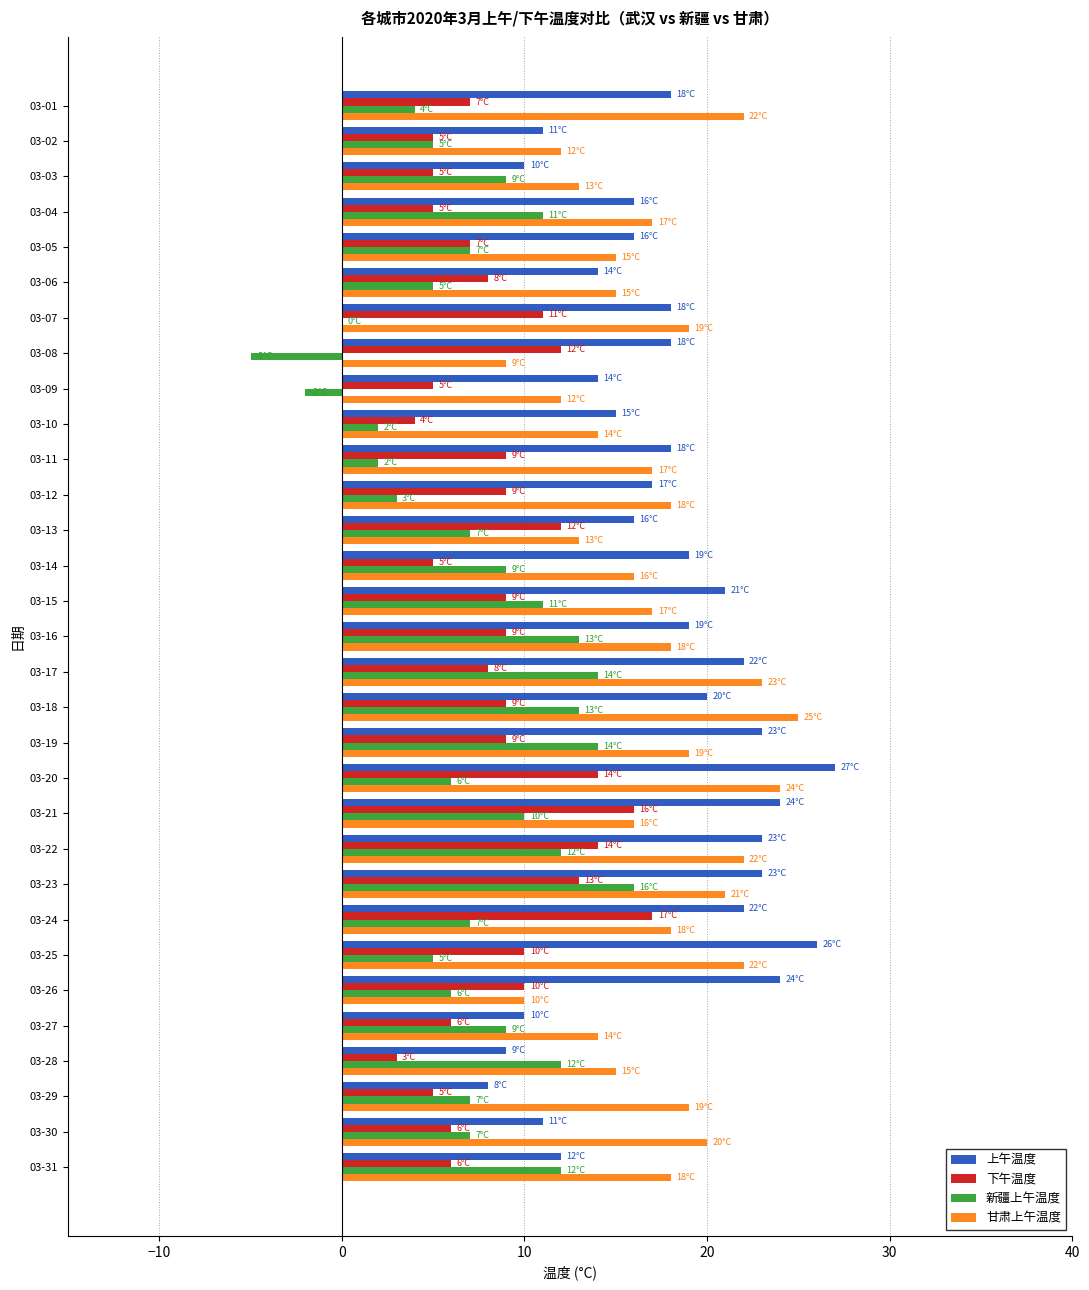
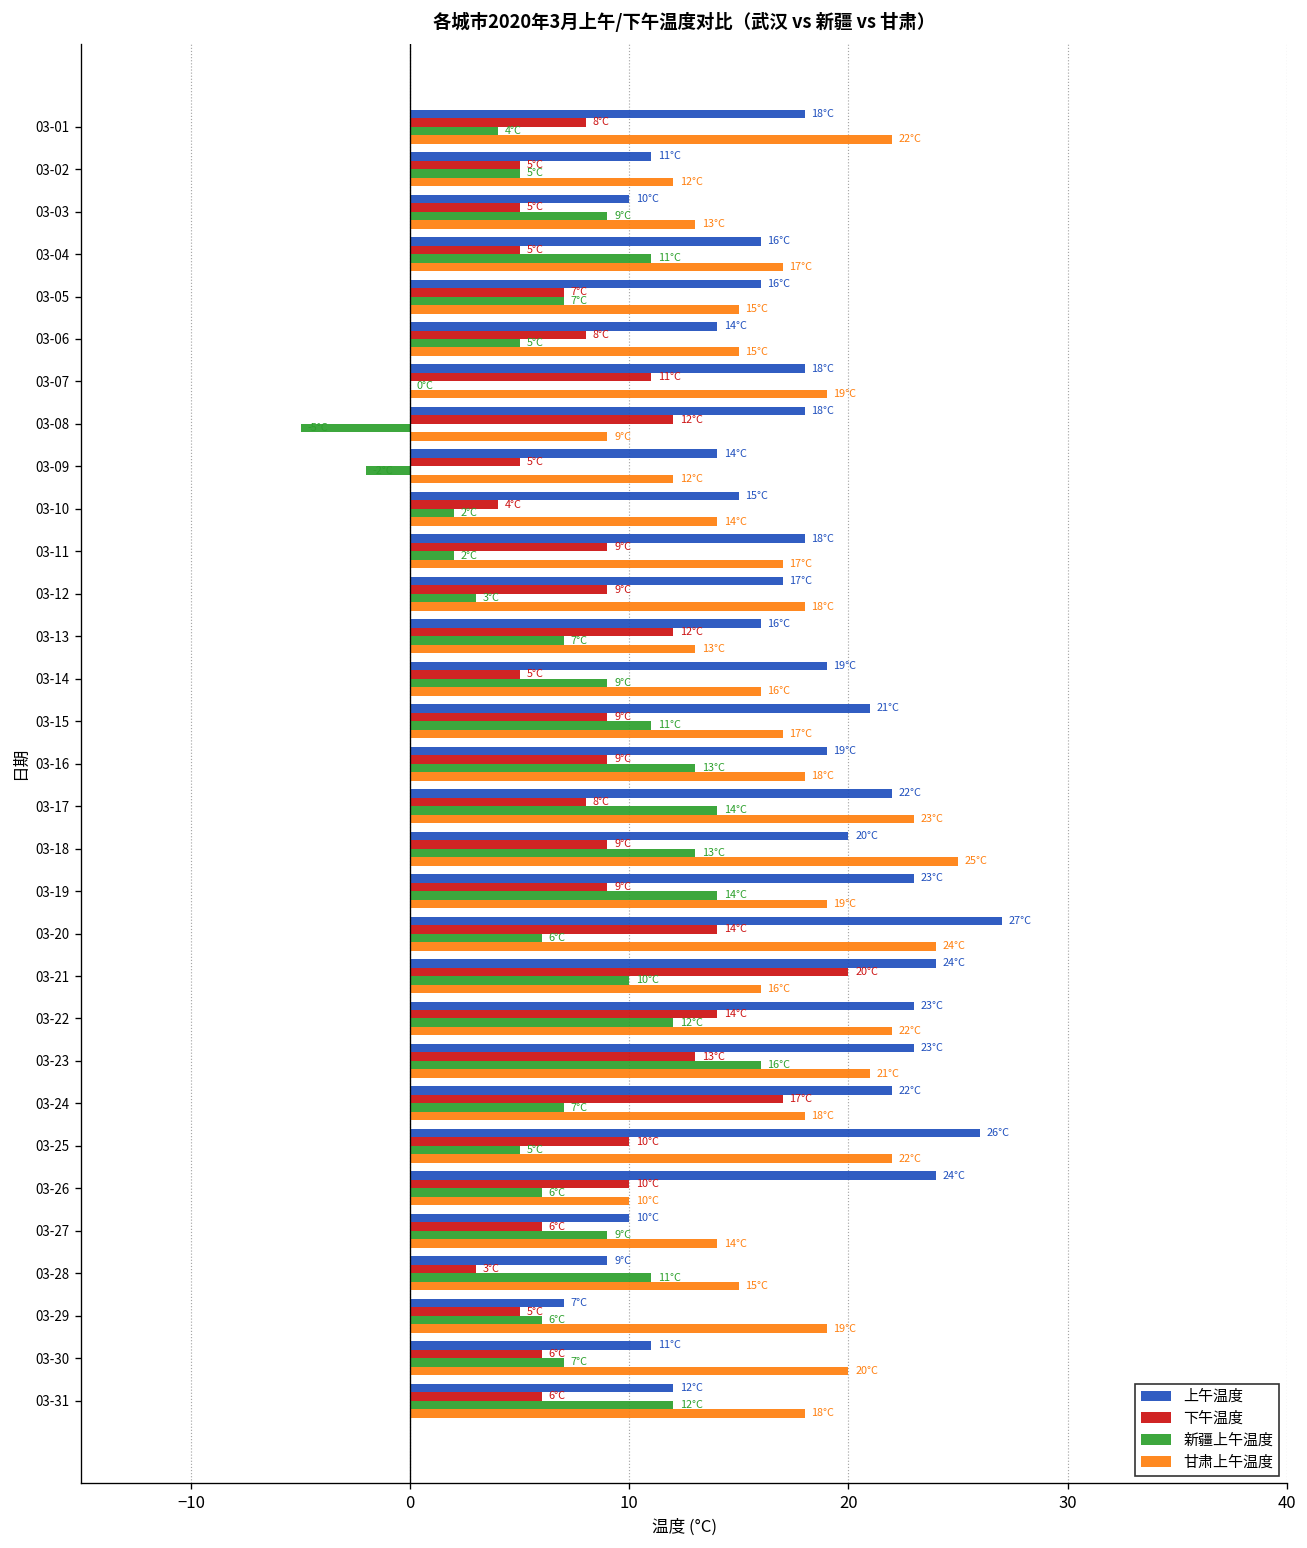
下午温度, 03-01: 7°C -> 8°C
下午温度, 03-21: 16°C -> 20°C
新疆上午温度, 03-28: 12°C -> 11°C
上午温度, 03-29: 8°C -> 7°C
新疆上午温度, 03-29: 7°C -> 6°C
